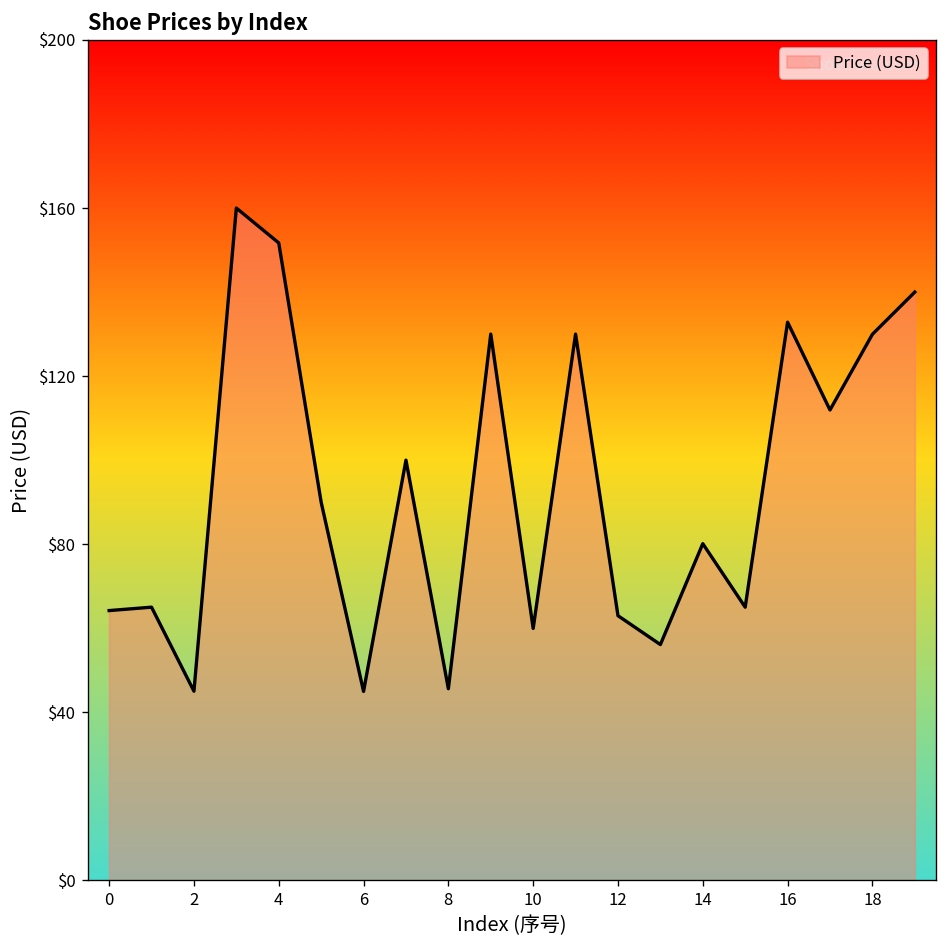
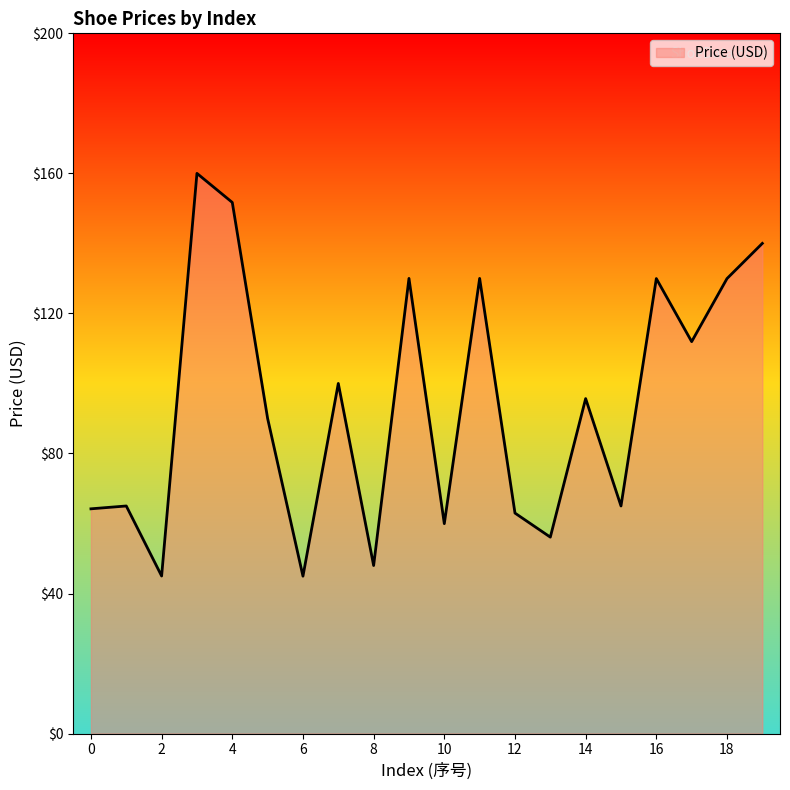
8: $46 -> $48
14: $80 -> $96
16: $133 -> $130
